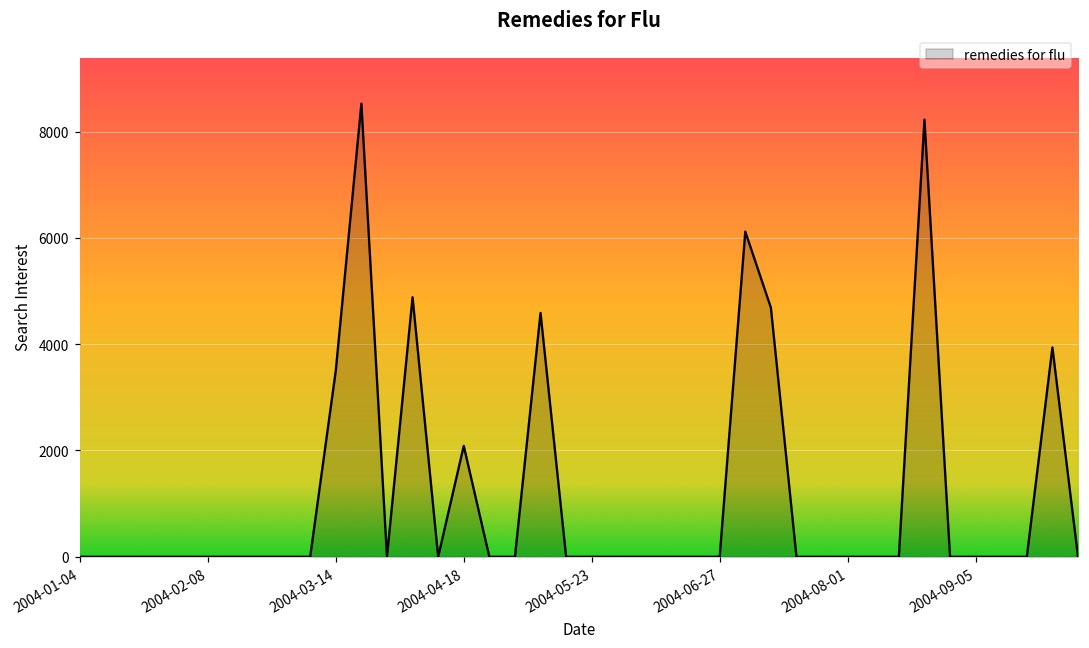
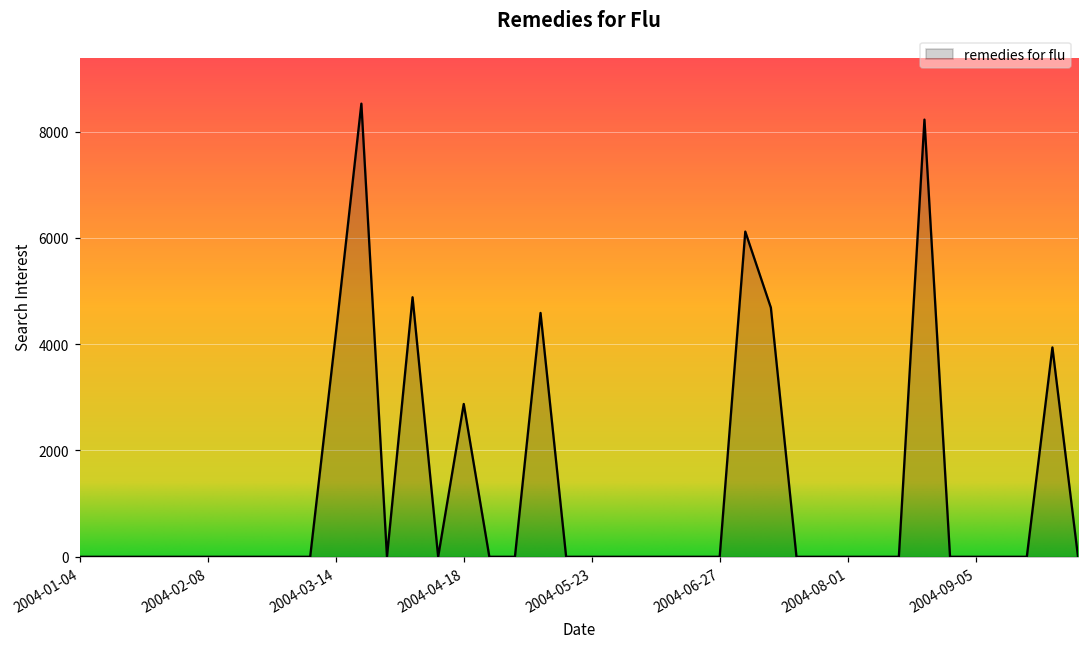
2004-03-14: 3500 -> 4200
2004-04-18: 2100 -> 2900
